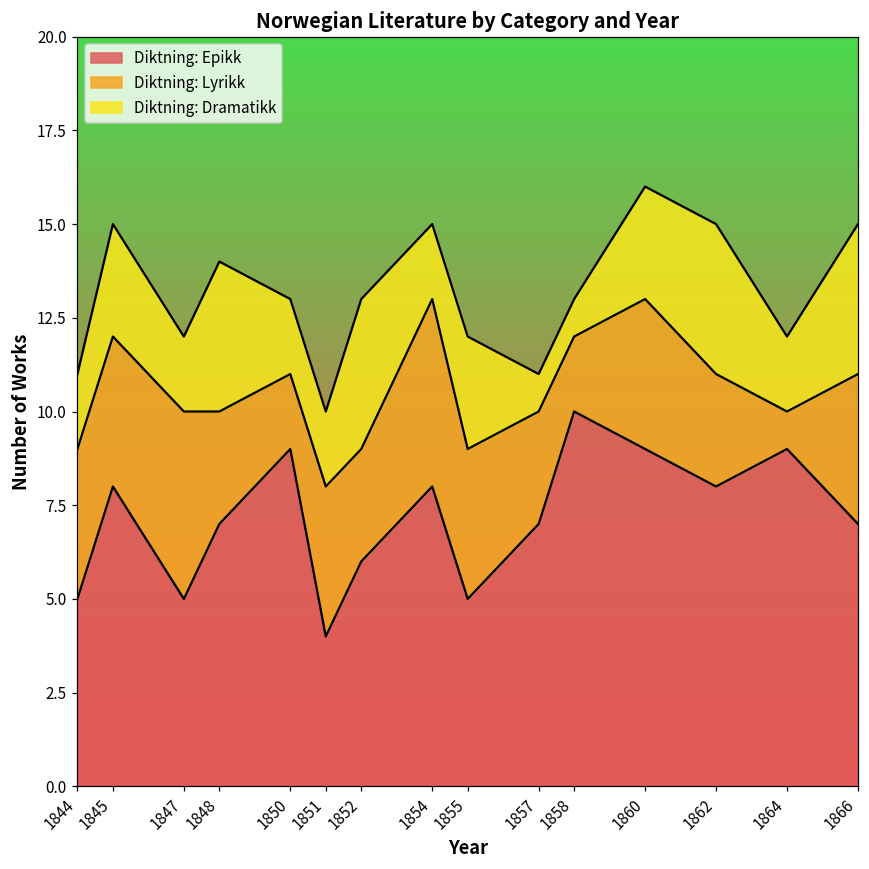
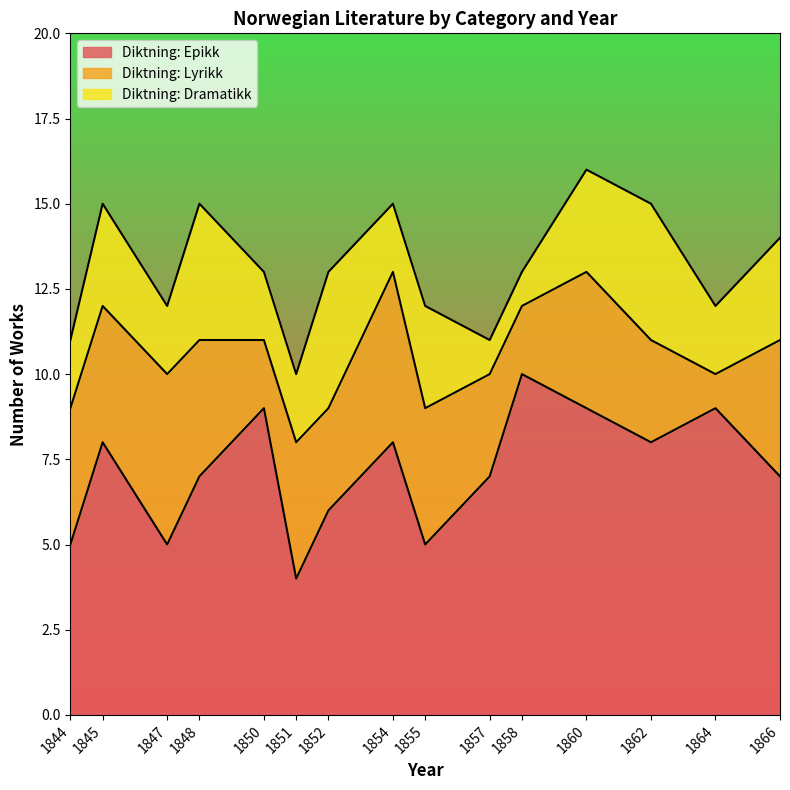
Diktning: Lyrikk, 1848: 3 -> 4
Diktning: Dramatikk, 1866: 4 -> 3
